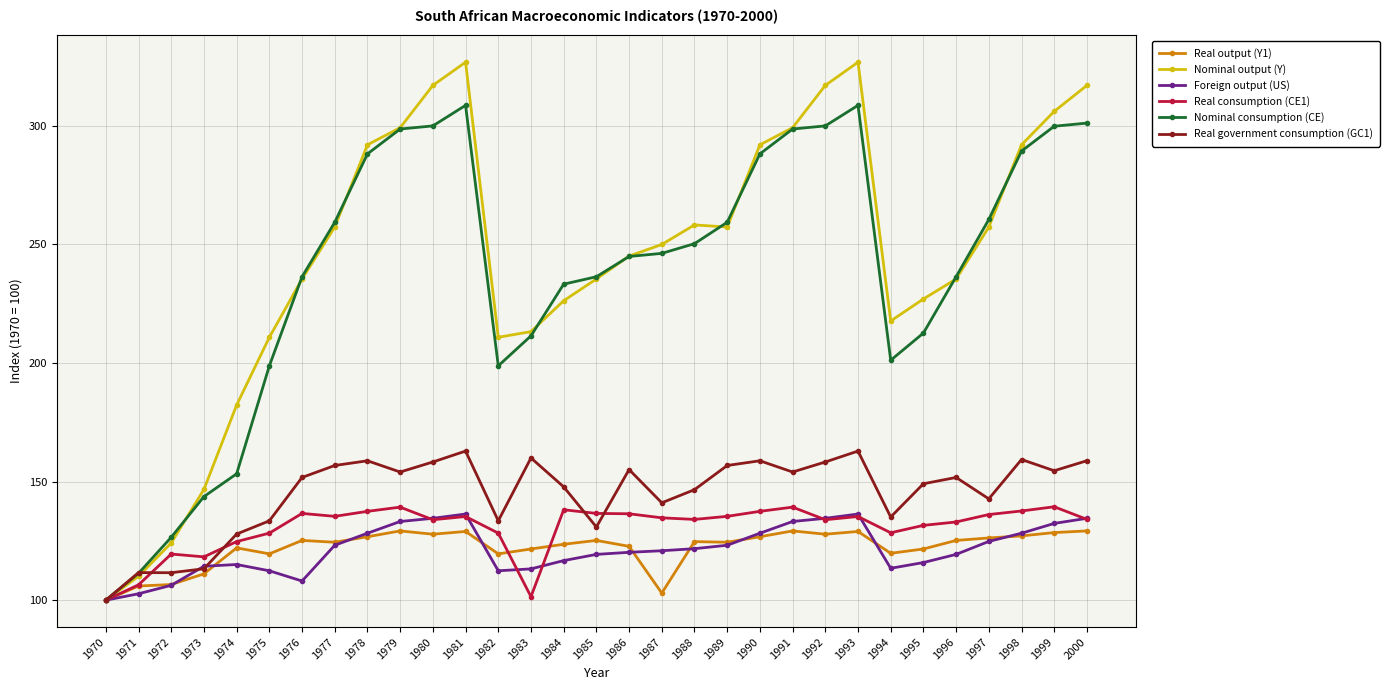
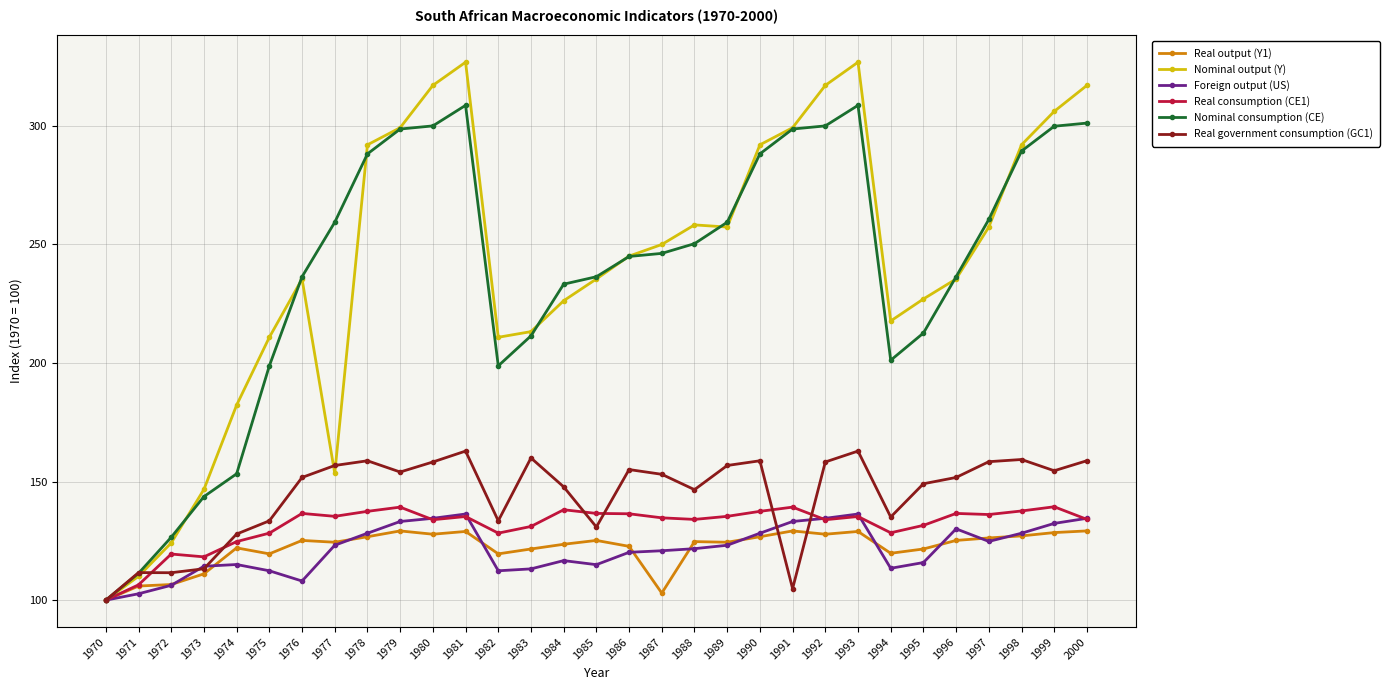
Nominal output (Y), 1977: 257 -> 153
Real consumption (CE1), 1983: 101 -> 131
Foreign output (US), 1985: 119 -> 115
Real government consumption (GC1), 1987: 141 -> 153
Real government consumption (GC1), 1991: 154 -> 105
Foreign output (US), 1996: 119 -> 130
Real consumption (CE1), 1996: 133 -> 137
Real government consumption (GC1), 1997: 143 -> 158
